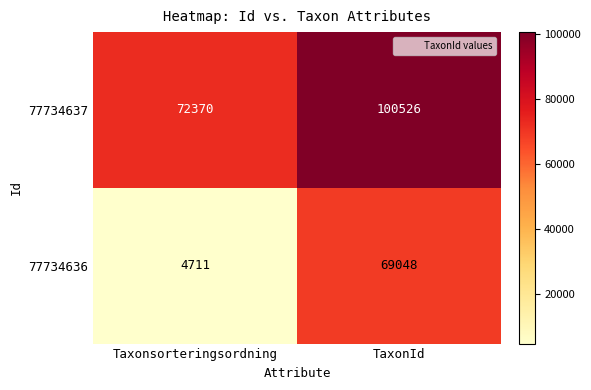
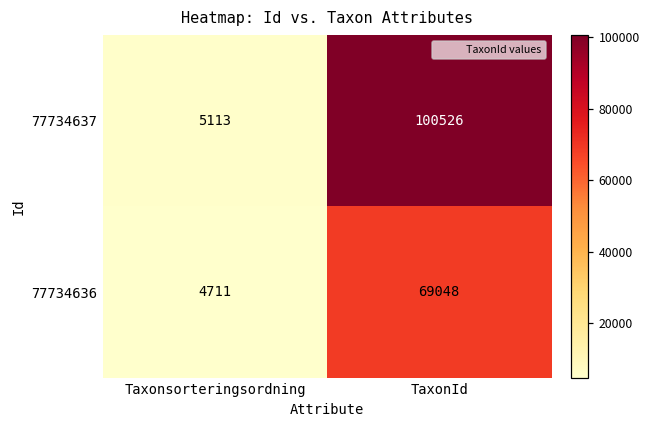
77734637, Taxonsorteringsordning: 72370 -> 5113
